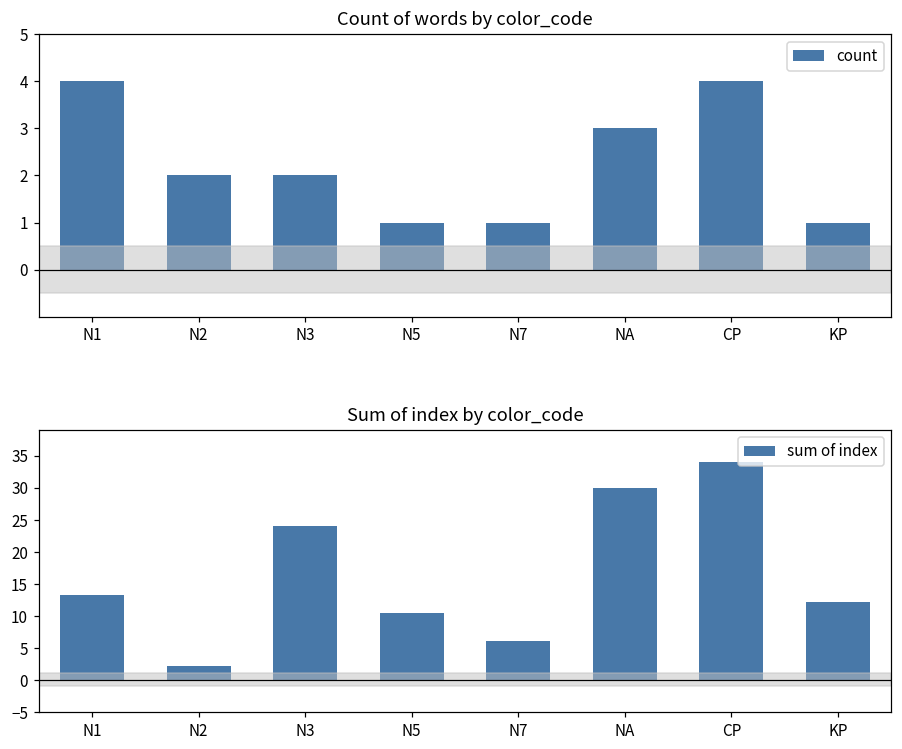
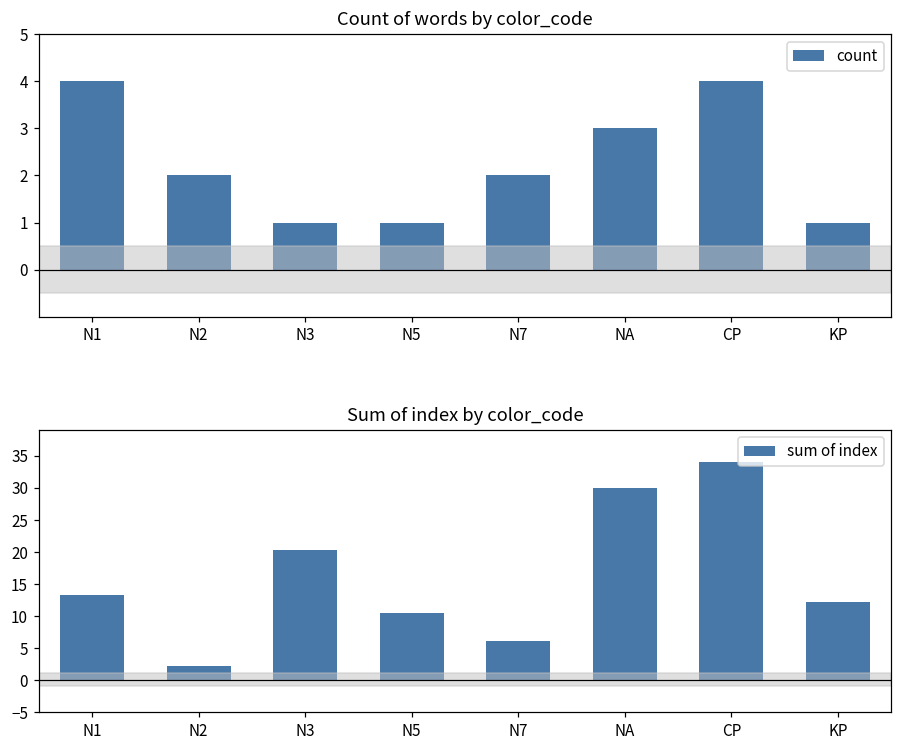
Count of words by color_code, N3: 2 -> 1
Count of words by color_code, N7: 1 -> 2
Sum of index by color_code, N3: 24 -> 20
